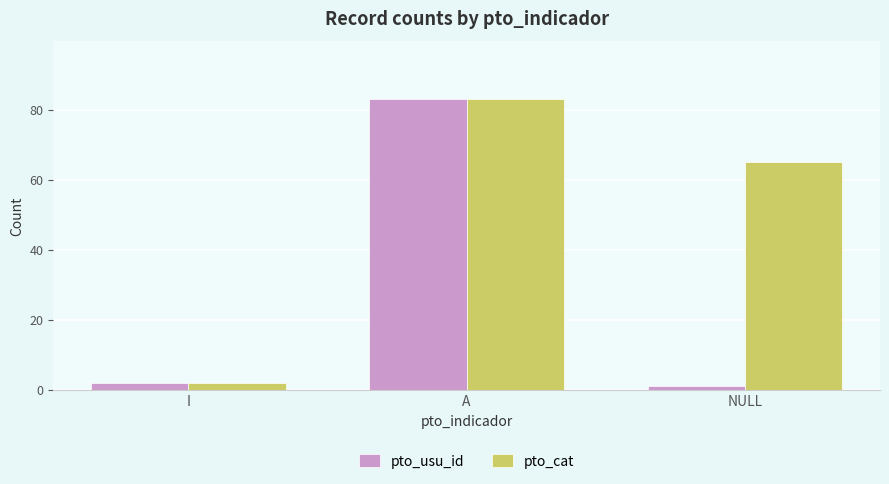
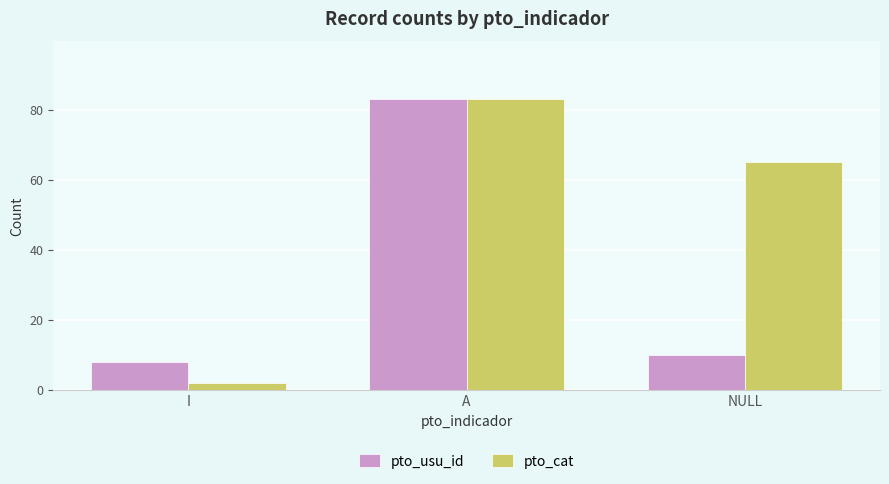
pto_usu_id, I: 2 -> 8
pto_usu_id, NULL: 1 -> 10
